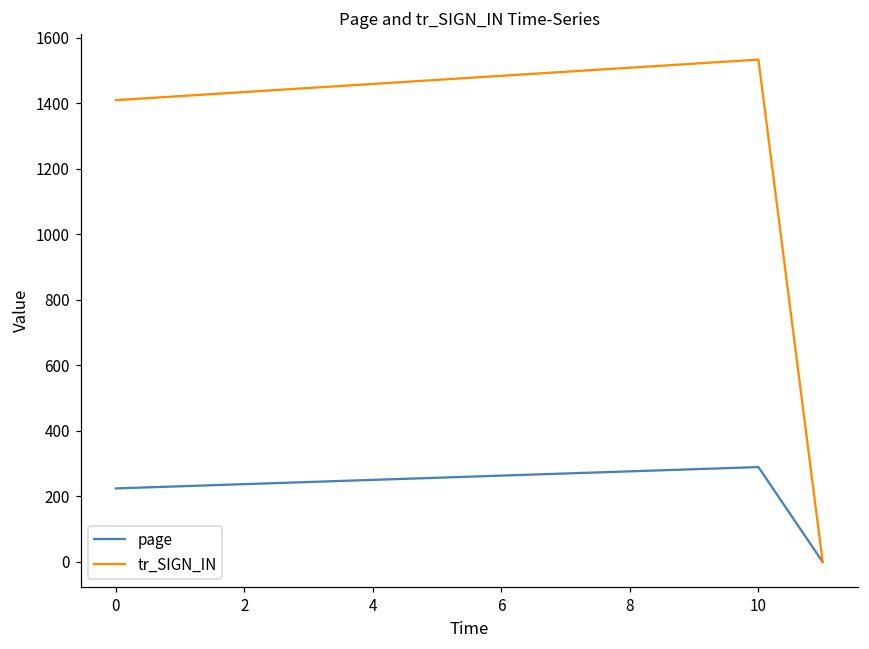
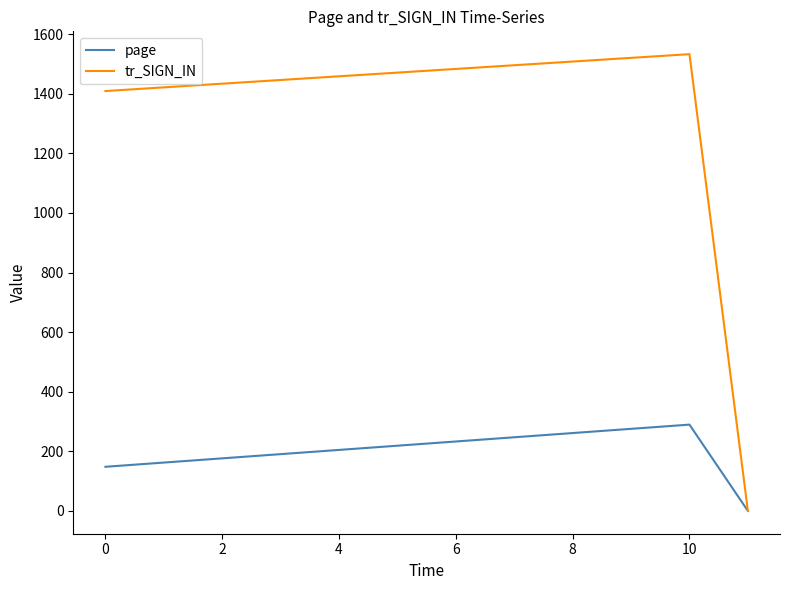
page, 0: 220 -> 150
